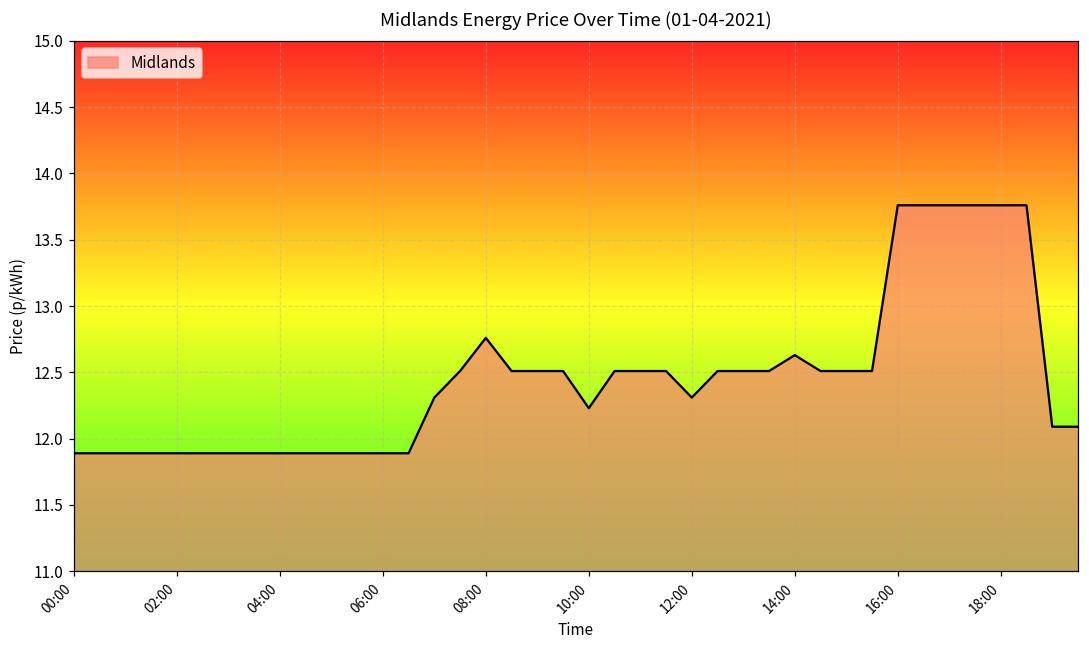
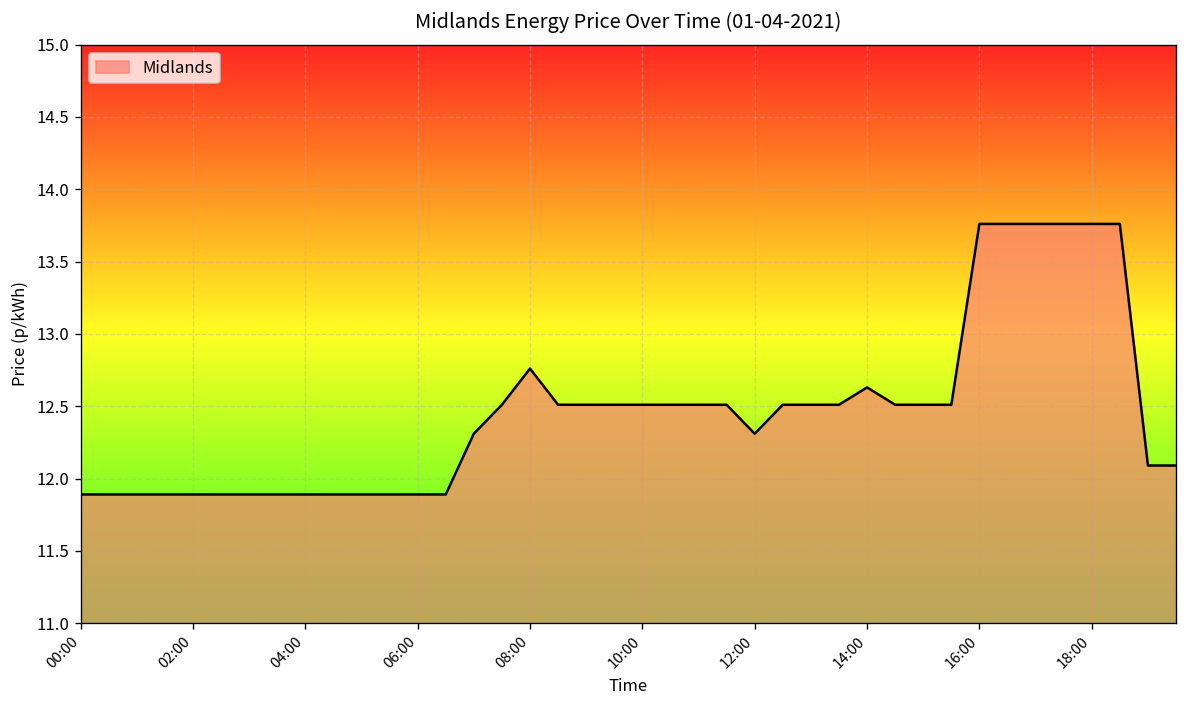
10:00: 12.23 -> 12.51
